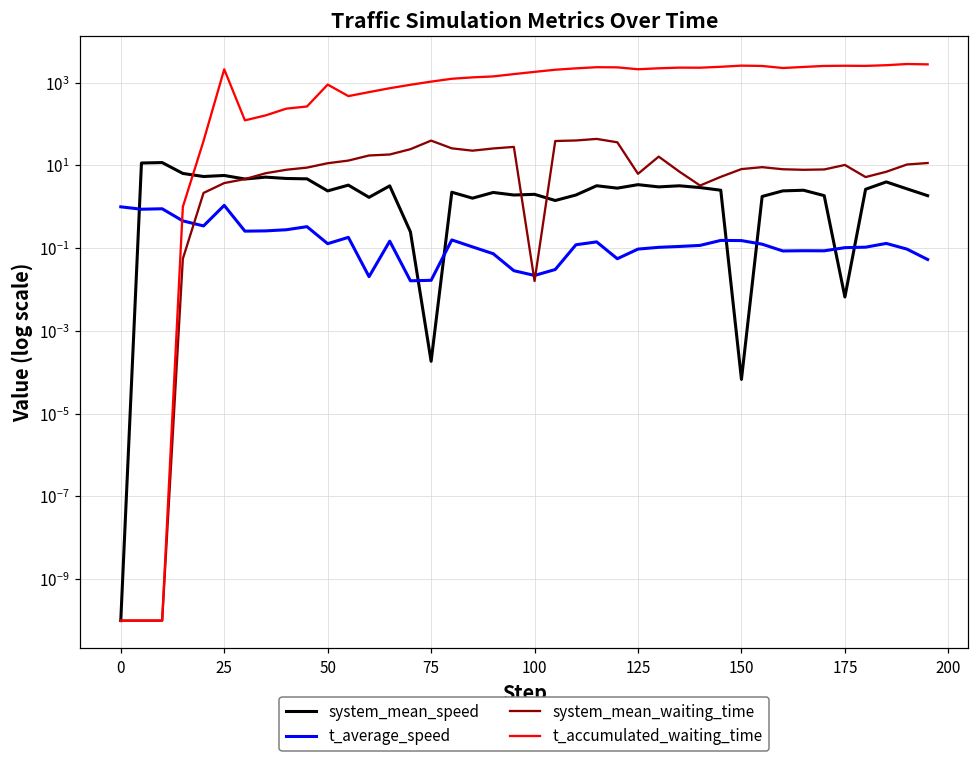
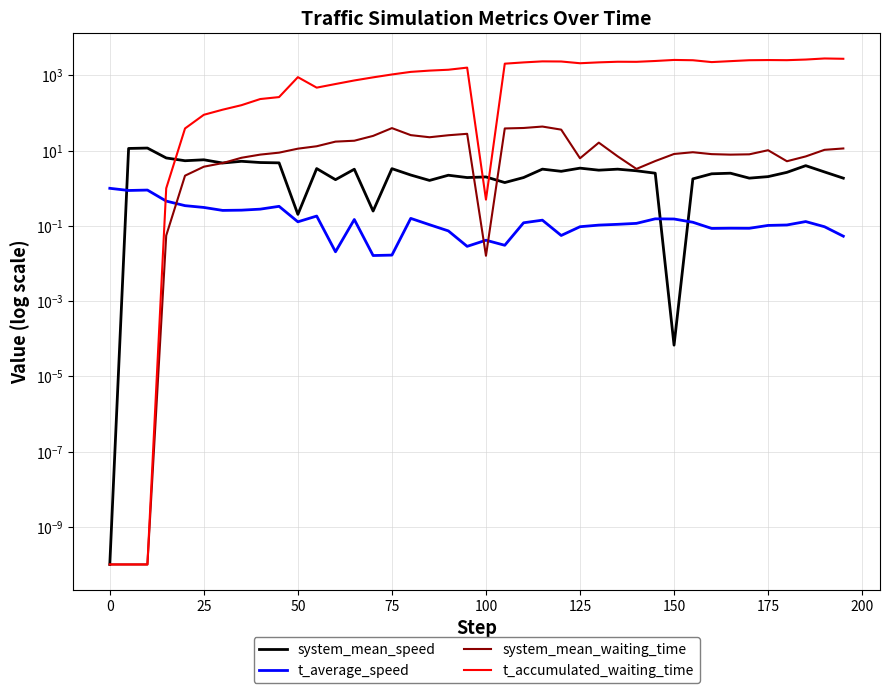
t_average_speed, 25: 1.1 -> 0.3
t_accumulated_waiting_time, 25: 2000 -> 90
system_mean_speed, 50: 2 -> 0.2
system_mean_speed, 75: 0.0002 -> 3
t_average_speed, 100: 0.02 -> 0.04
t_accumulated_waiting_time, 100: 2000 -> 0.5
system_mean_speed, 175: 0.007 -> 2
